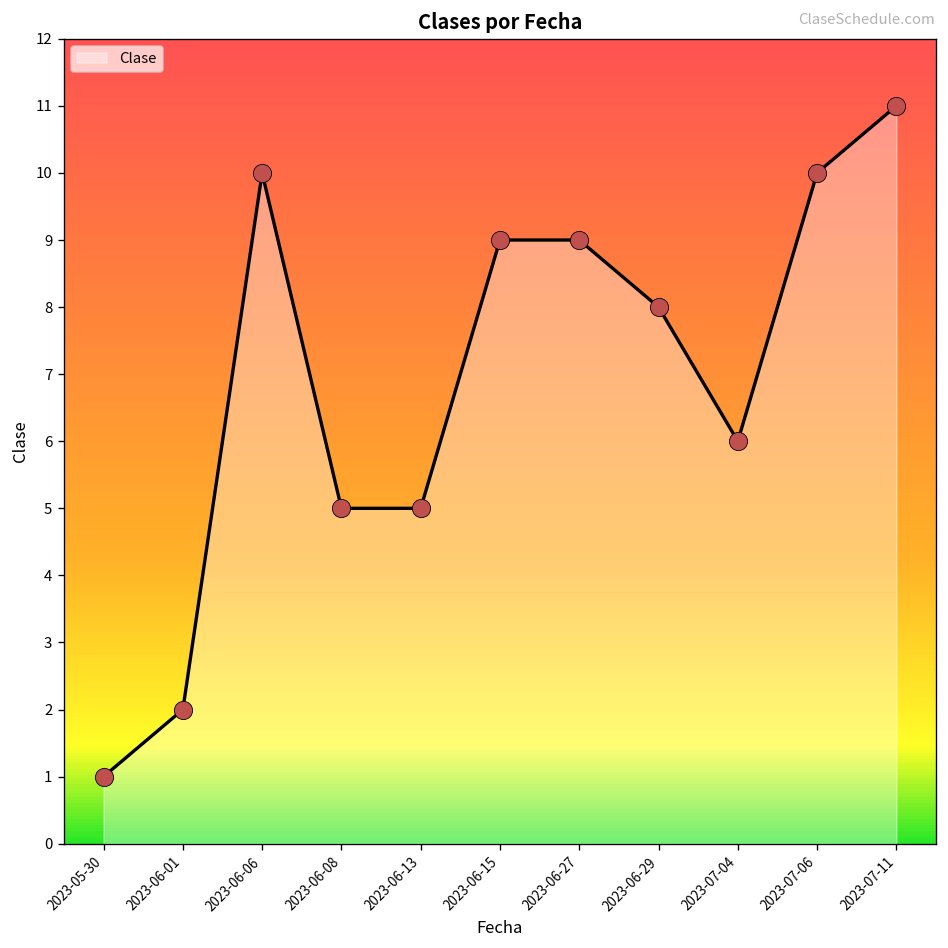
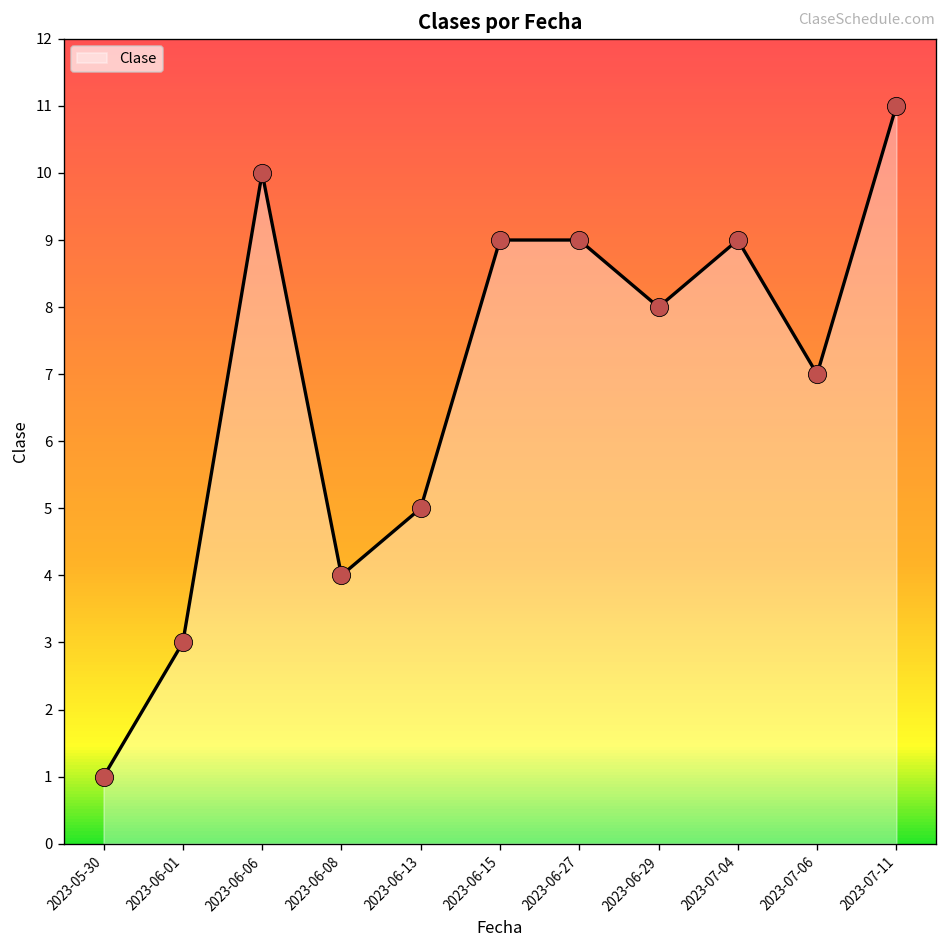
2023-06-01: 2 -> 3
2023-06-08: 5 -> 4
2023-07-04: 6 -> 9
2023-07-06: 10 -> 7
